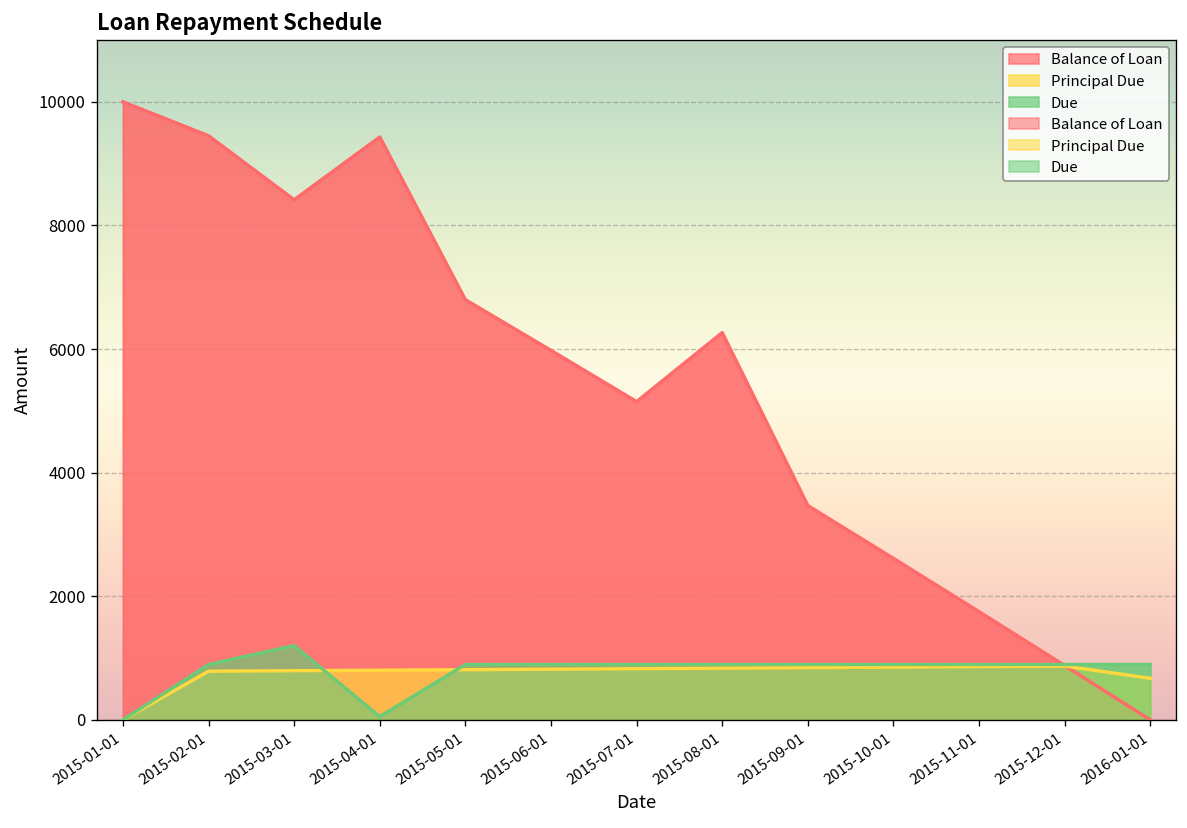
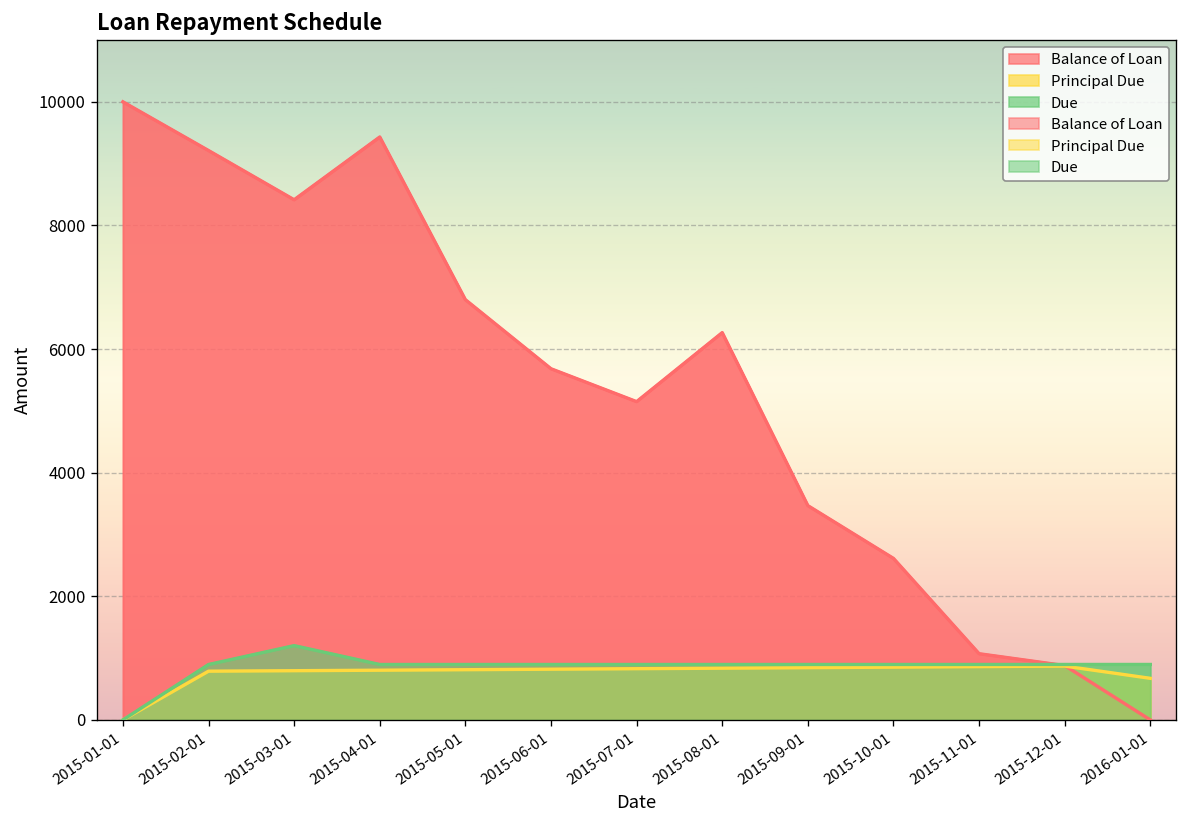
Balance of Loan, 2015-02-01: 9500 -> 9200
Due, 2015-04-01: 100 -> 900
Balance of Loan, 2015-06-01: 6000 -> 5700
Balance of Loan, 2015-11-01: 1800 -> 1100
